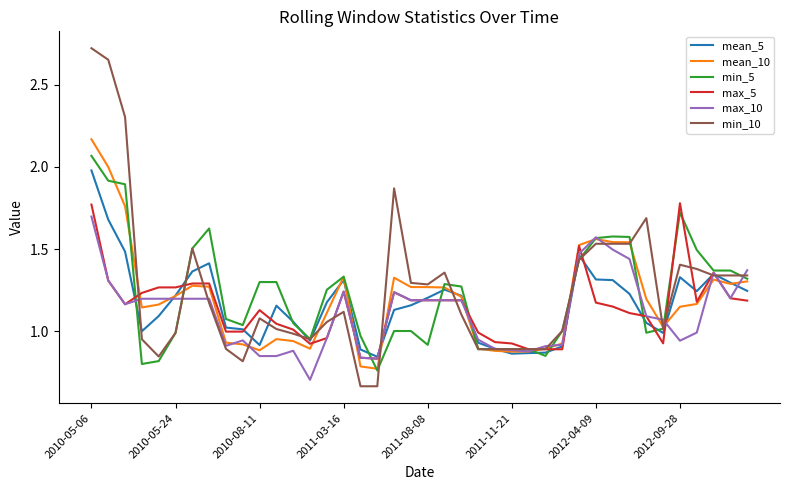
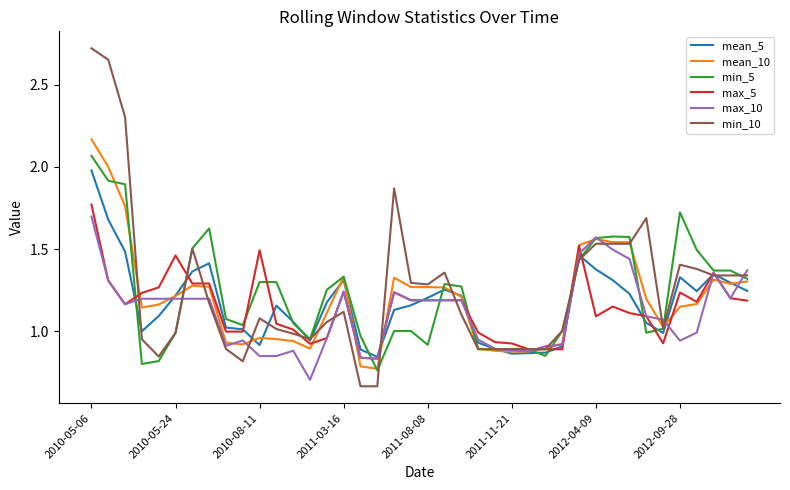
max_5, 2010-05-24: 1.27 -> 1.46
mean_10, 2010-08-11: 0.88 -> 0.96
max_5, 2010-08-11: 1.13 -> 1.49
mean_5, 2012-04-09: 1.32 -> 1.38
max_5, 2012-04-09: 1.17 -> 1.09
max_5, 2012-09-28: 1.78 -> 1.24
